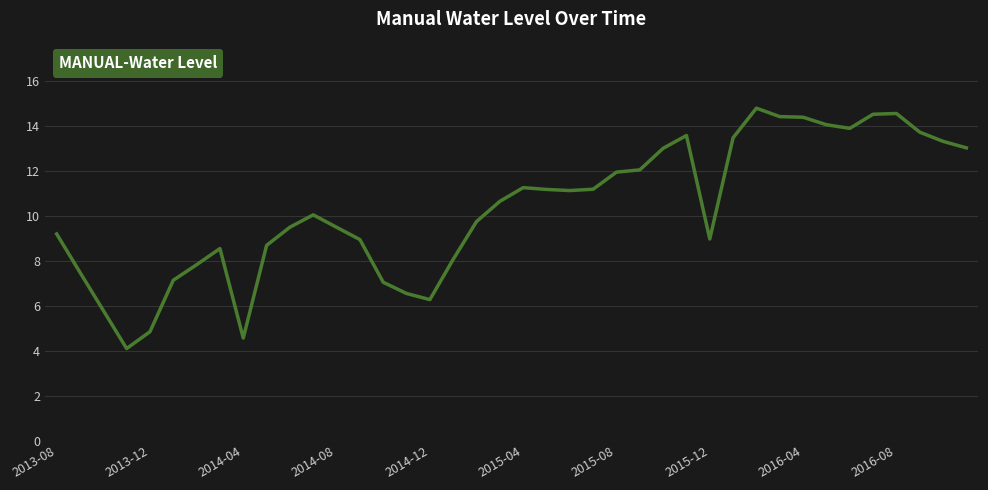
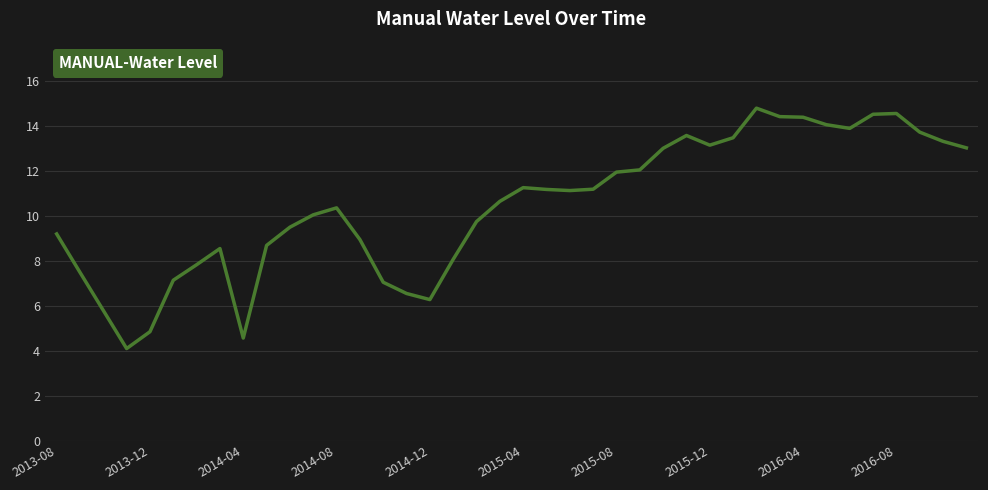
2014-08: 9.5 -> 10.4
2015-12: 9.0 -> 13.1
